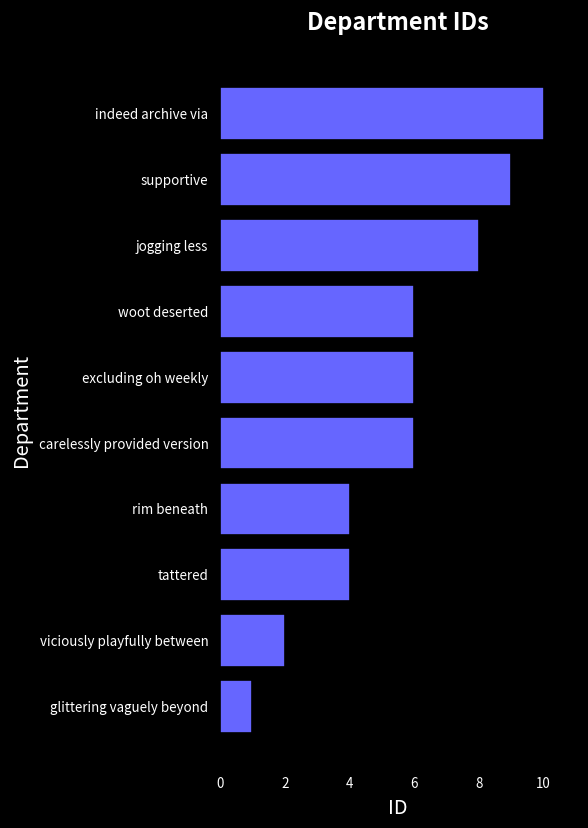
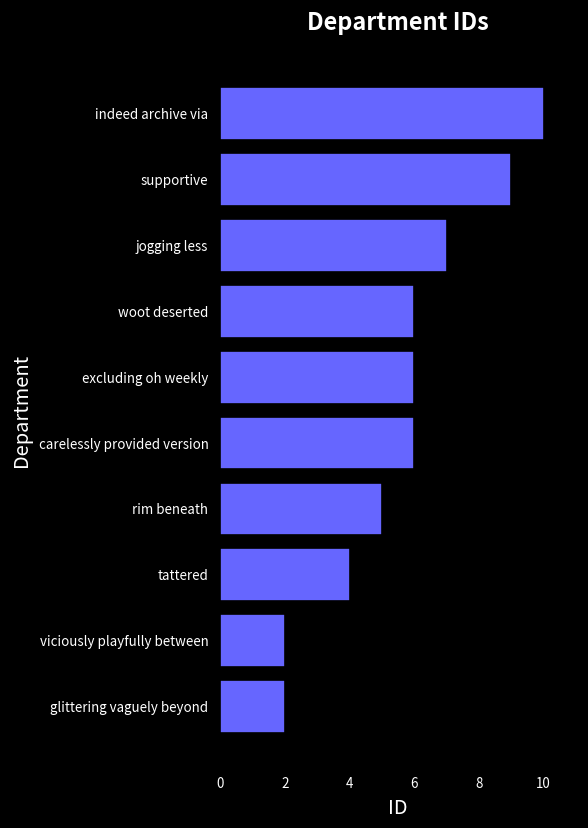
jogging less: 8 -> 7
rim beneath: 4 -> 5
glittering vaguely beyond: 1 -> 2
